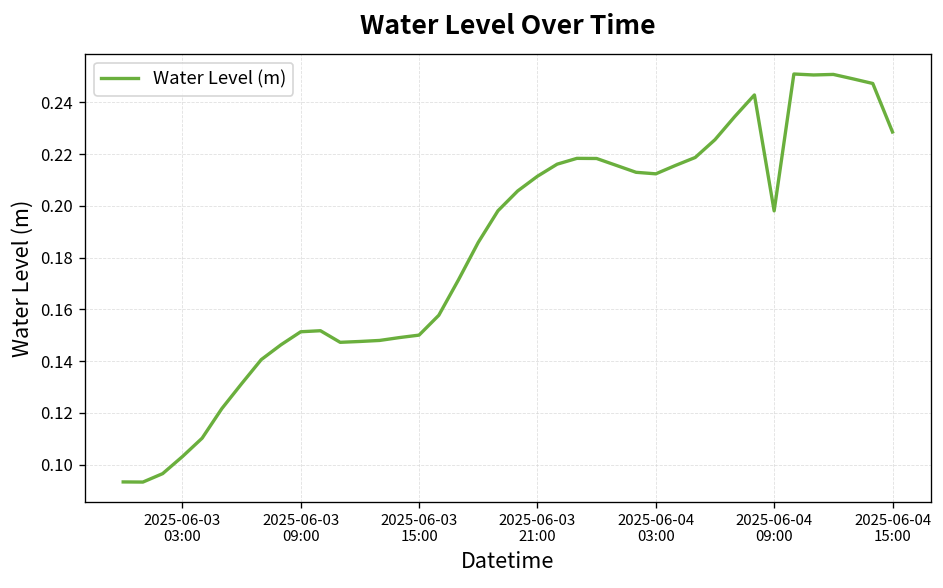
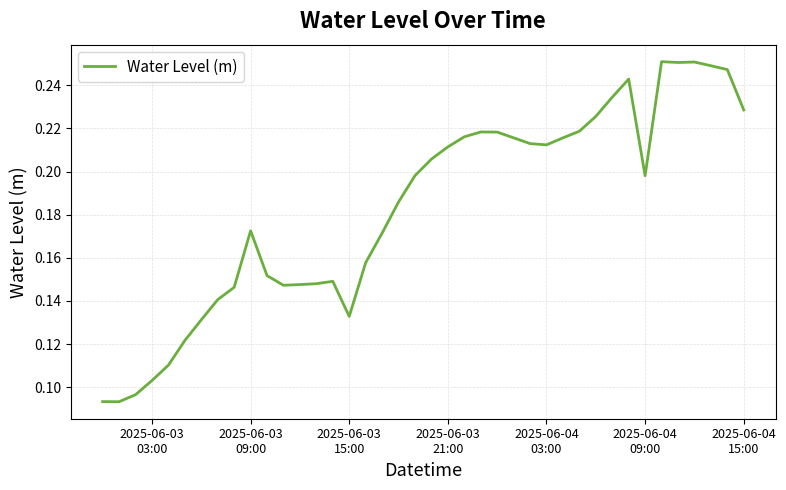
2025-06-03 09:00: 0.151 -> 0.173
2025-06-03 15:00: 0.150 -> 0.133
